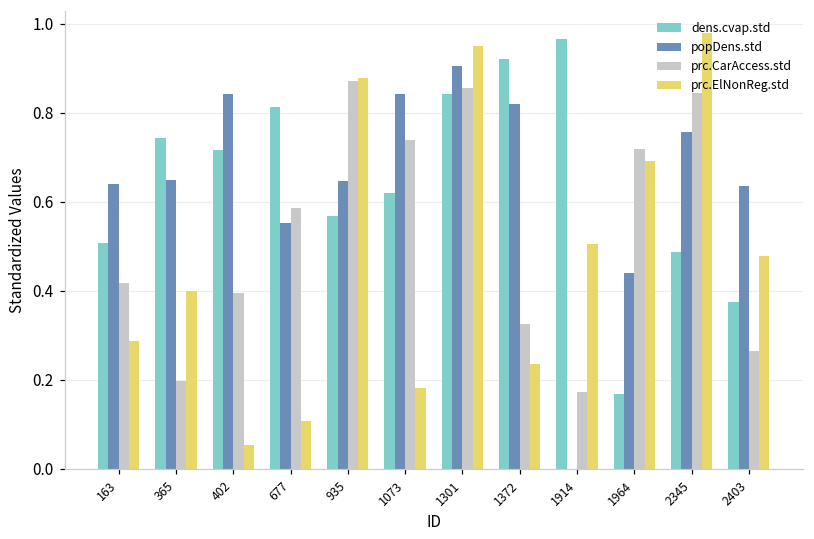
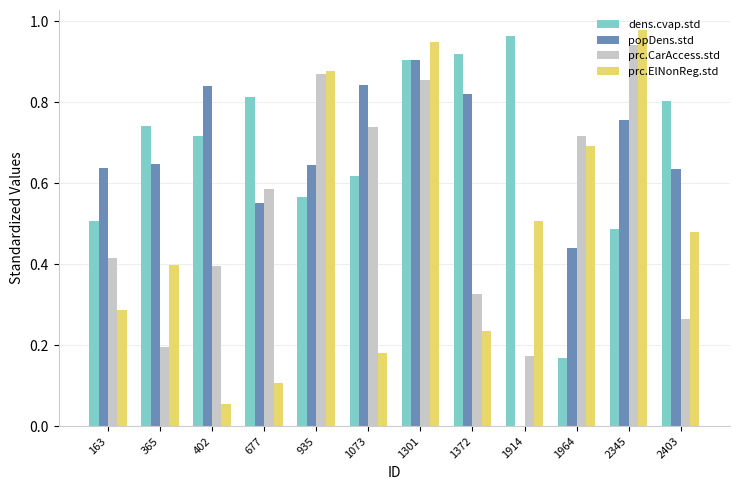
dens.cvap.std, 1301: 0.84 -> 0.90
prc.CarAccess.std, 2345: 0.84 -> 0.94
dens.cvap.std, 2403: 0.37 -> 0.80
